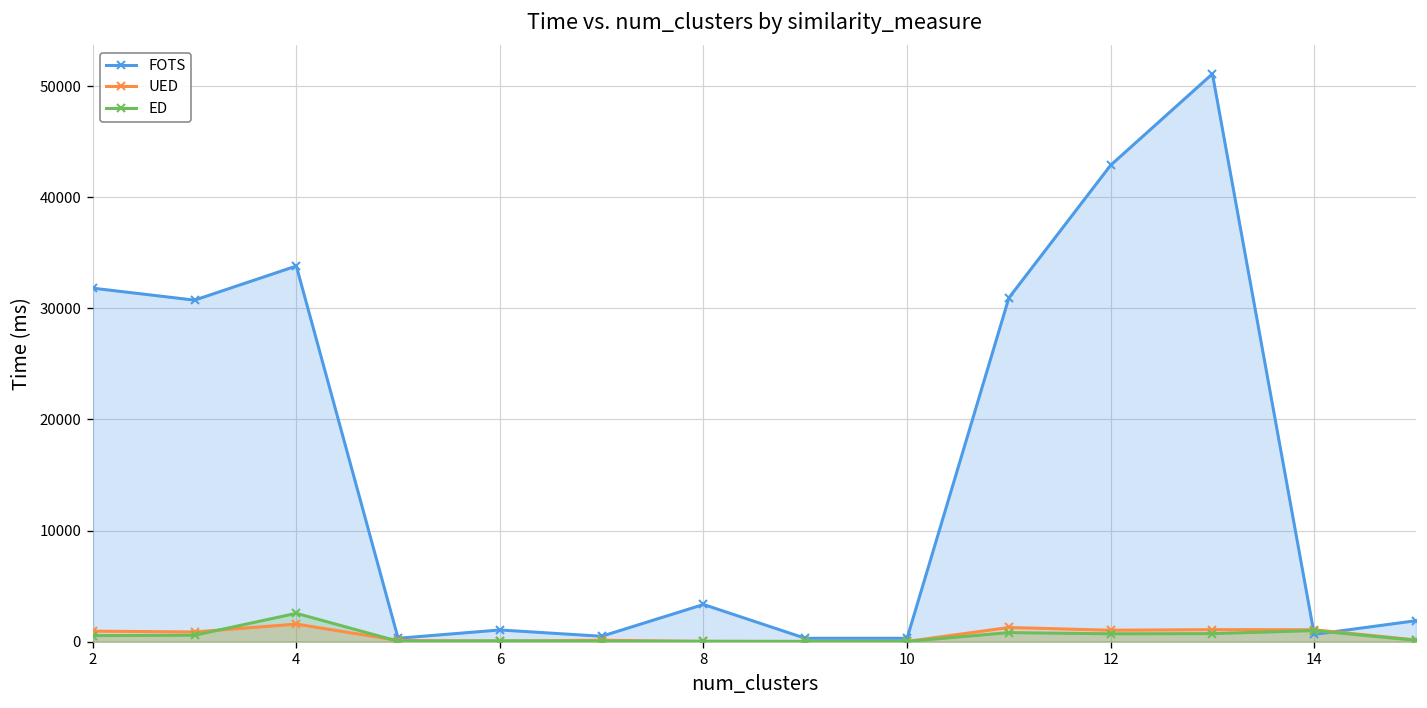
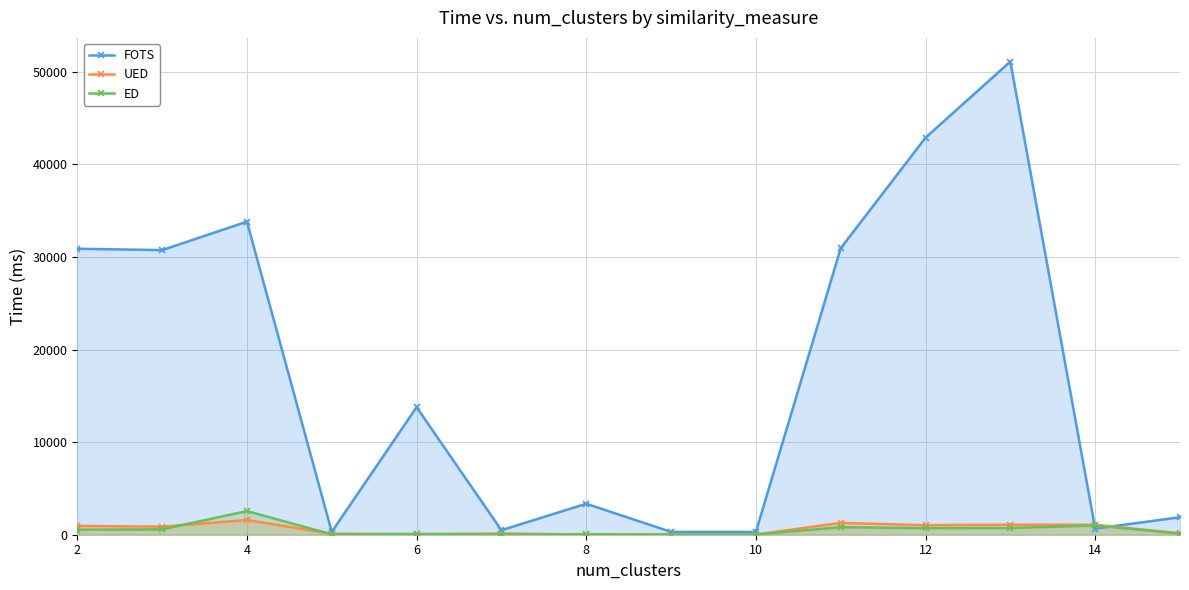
FOTS, 2: 32000 -> 31000
FOTS, 6: 1000 -> 14000
